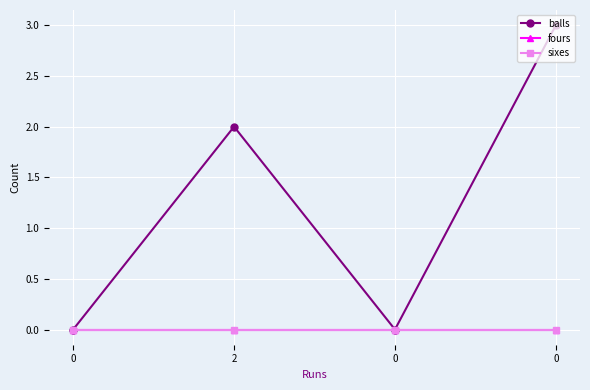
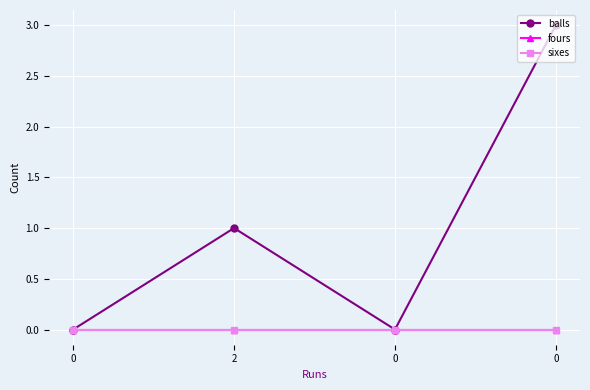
balls, 2: 2 -> 1
